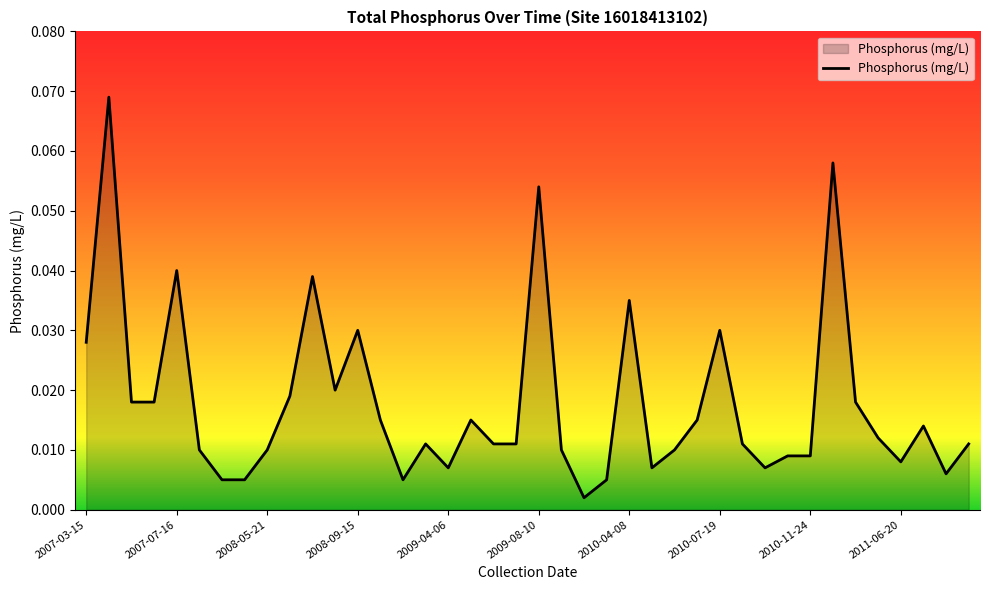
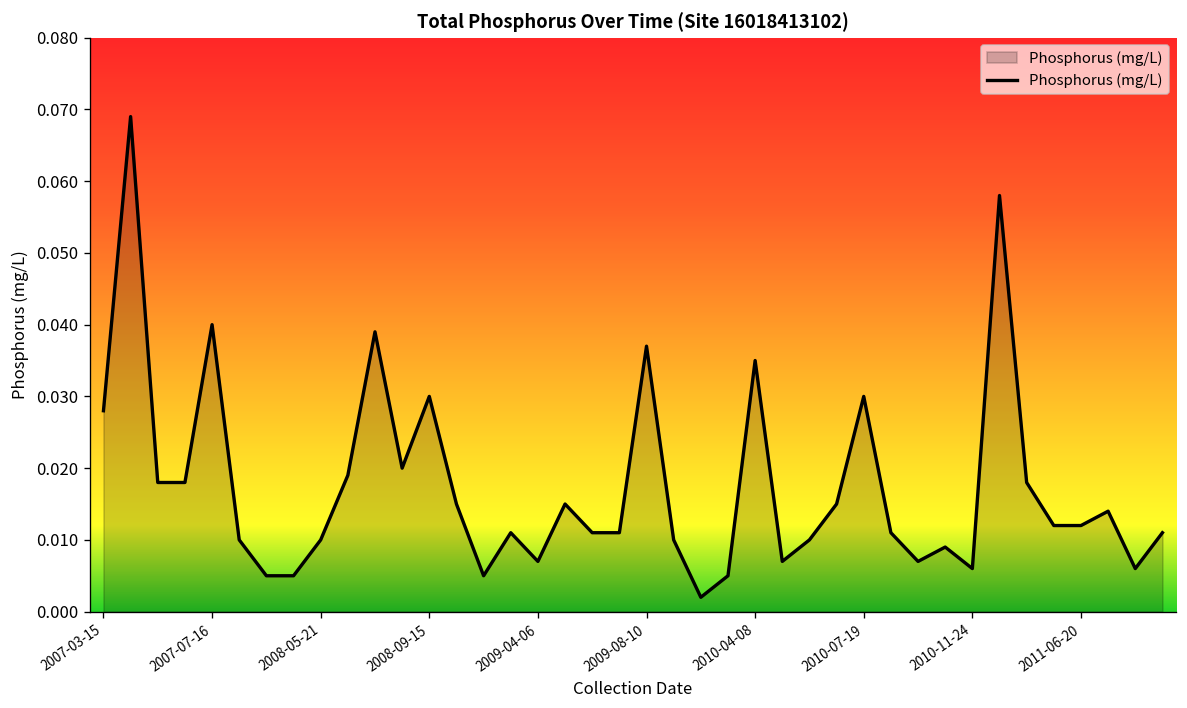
2009-08-10: 0.054 -> 0.037
2010-11-24: 0.009 -> 0.006
2011-06-20: 0.008 -> 0.012
